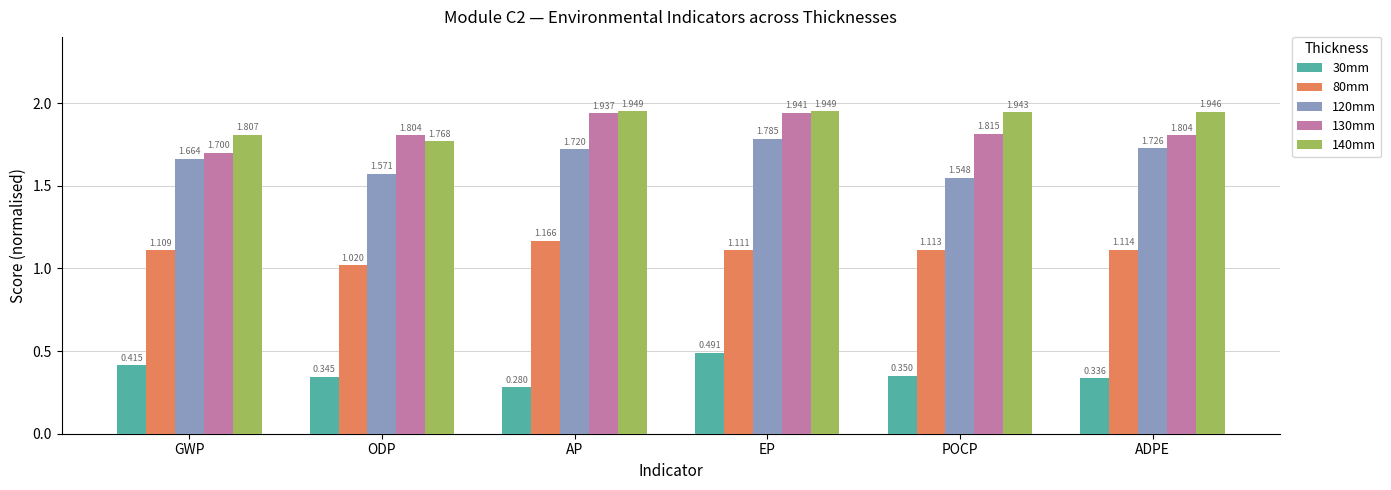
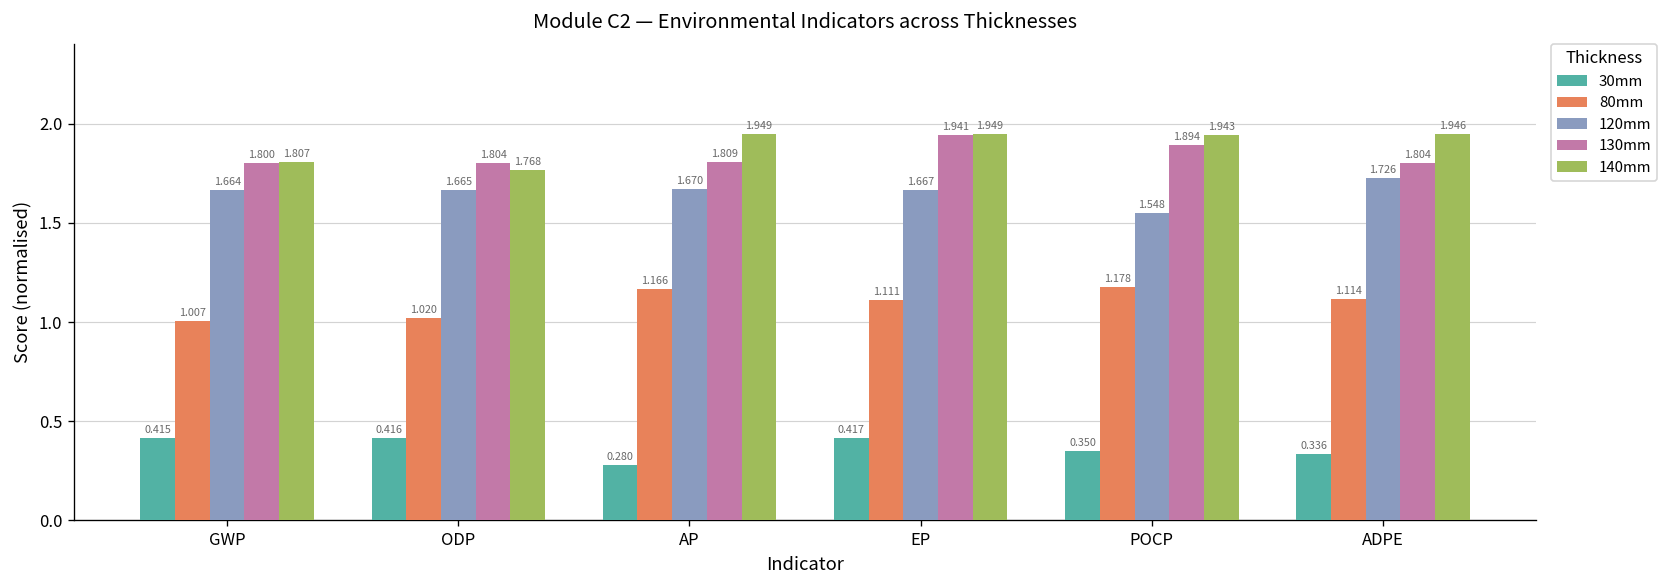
80mm, GWP: 1.109 -> 1.007
130mm, GWP: 1.700 -> 1.800
30mm, ODP: 0.345 -> 0.416
120mm, ODP: 1.571 -> 1.665
120mm, AP: 1.720 -> 1.670
130mm, AP: 1.937 -> 1.809
30mm, EP: 0.491 -> 0.417
120mm, EP: 1.785 -> 1.667
80mm, POCP: 1.113 -> 1.178
130mm, POCP: 1.815 -> 1.894
